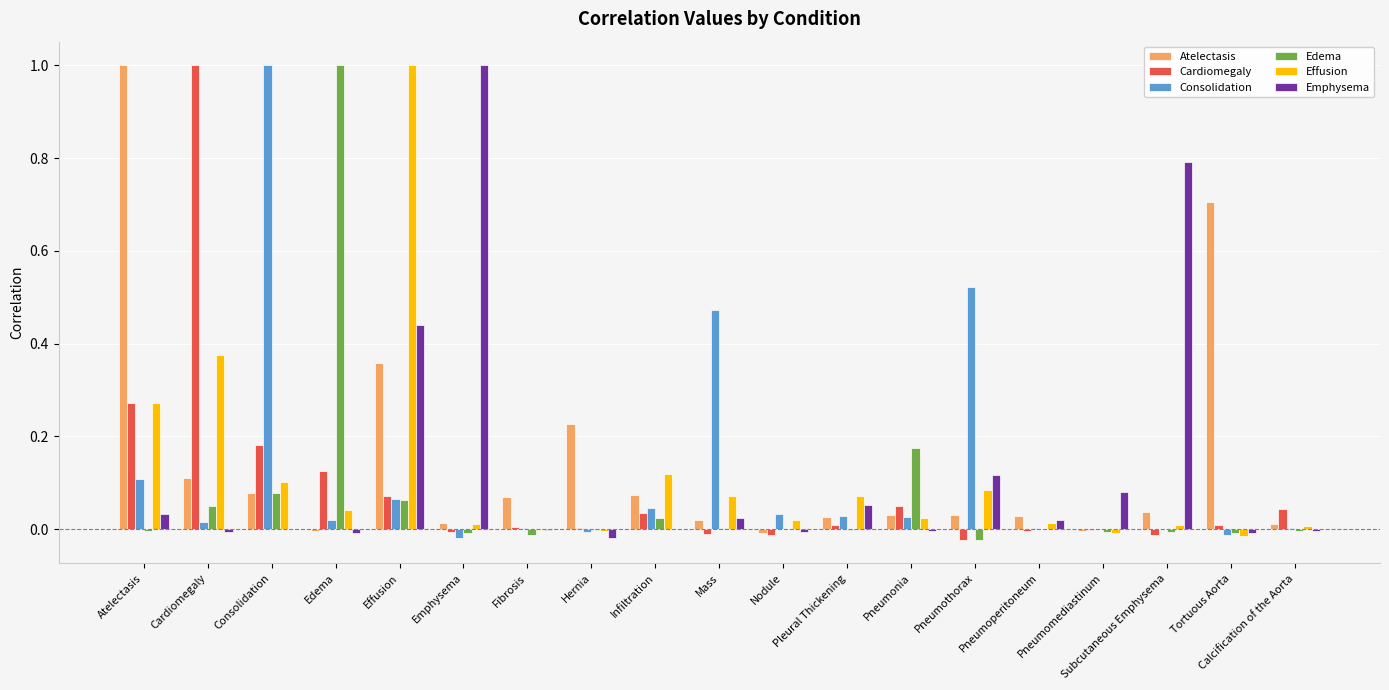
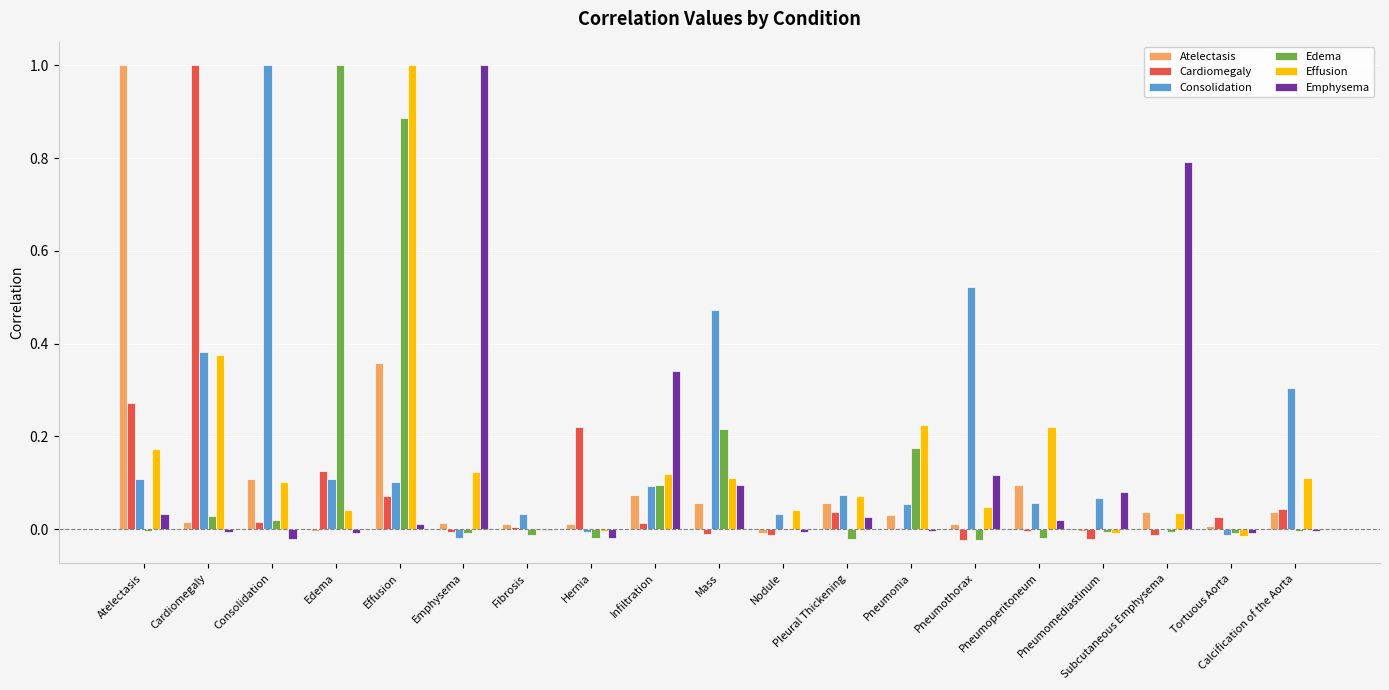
Effusion, Atelectasis: 0.27 -> 0.17
Atelectasis, Cardiomegaly: 0.11 -> 0.02
Consolidation, Cardiomegaly: 0.02 -> 0.38
Edema, Cardiomegaly: 0.05 -> 0.03
Atelectasis, Consolidation: 0.08 -> 0.11
Cardiomegaly, Consolidation: 0.18 -> 0.02
Edema, Consolidation: 0.08 -> 0.02
Emphysema, Consolidation: 0.00 -> -0.02
Consolidation, Edema: 0.02 -> 0.11
Consolidation, Effusion: 0.06 -> 0.10
Edema, Effusion: 0.06 -> 0.89
Emphysema, Effusion: 0.44 -> 0.01
Effusion, Emphysema: 0.01 -> 0.12
Atelectasis, Fibrosis: 0.07 -> 0.01
Consolidation, Fibrosis: 0.00 -> 0.03
Atelectasis, Hernia: 0.23 -> 0.01
Cardiomegaly, Hernia: 0.00 -> 0.22
Edema, Hernia: 0.00 -> -0.02
Cardiomegaly, Infiltration: 0.03 -> 0.01
Consolidation, Infiltration: 0.05 -> 0.09
Edema, Infiltration: 0.02 -> 0.09
Emphysema, Infiltration: 0.00 -> 0.34
Atelectasis, Mass: 0.02 -> 0.06
Edema, Mass: 0.00 -> 0.22
Effusion, Mass: 0.07 -> 0.11
Emphysema, Mass: 0.02 -> 0.10
Effusion, Nodule: 0.02 -> 0.04
Atelectasis, Pleural Thickening: 0.03 -> 0.06
Cardiomegaly, Pleural Thickening: 0.01 -> 0.04
Consolidation, Pleural Thickening: 0.03 -> 0.07
Edema, Pleural Thickening: 0.00 -> -0.02
Emphysema, Pleural Thickening: 0.05 -> 0.03
Cardiomegaly, Pneumonia: 0.05 -> 0.00
Consolidation, Pneumonia: 0.03 -> 0.06
Effusion, Pneumonia: 0.02 -> 0.22
Atelectasis, Pneumothorax: 0.03 -> 0.01
Effusion, Pneumothorax: 0.09 -> 0.05
Atelectasis, Pneumoperitoneum: 0.03 -> 0.09
Consolidation, Pneumoperitoneum: 0.00 -> 0.06
Edema, Pneumoperitoneum: 0.00 -> -0.02
Effusion, Pneumoperitoneum: 0.01 -> 0.22
Cardiomegaly, Pneumomediastinum: 0.00 -> -0.02
Consolidation, Pneumomediastinum: 0.00 -> 0.07
Effusion, Subcutaneous Emphysema: 0.01 -> 0.03
Atelectasis, Tortuous Aorta: 0.71 -> 0.01
Cardiomegaly, Tortuous Aorta: 0.01 -> 0.03
Atelectasis, Calcification of the Aorta: 0.01 -> 0.04
Consolidation, Calcification of the Aorta: 0.00 -> 0.30
Effusion, Calcification of the Aorta: 0.01 -> 0.11
